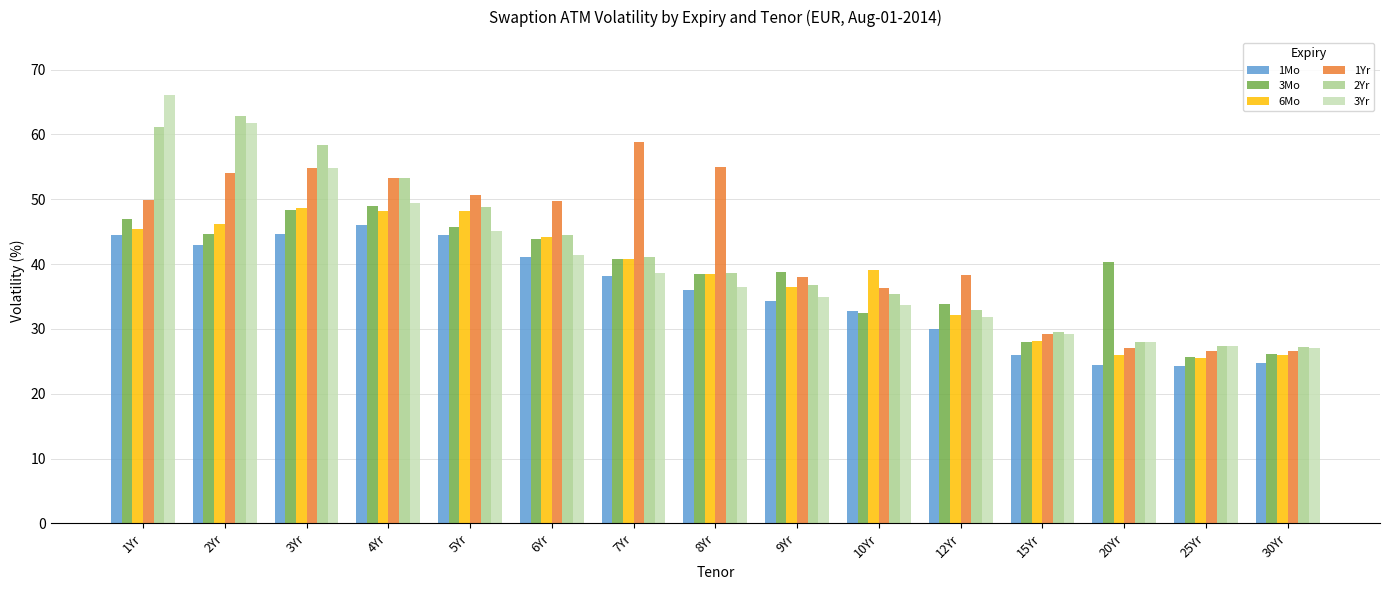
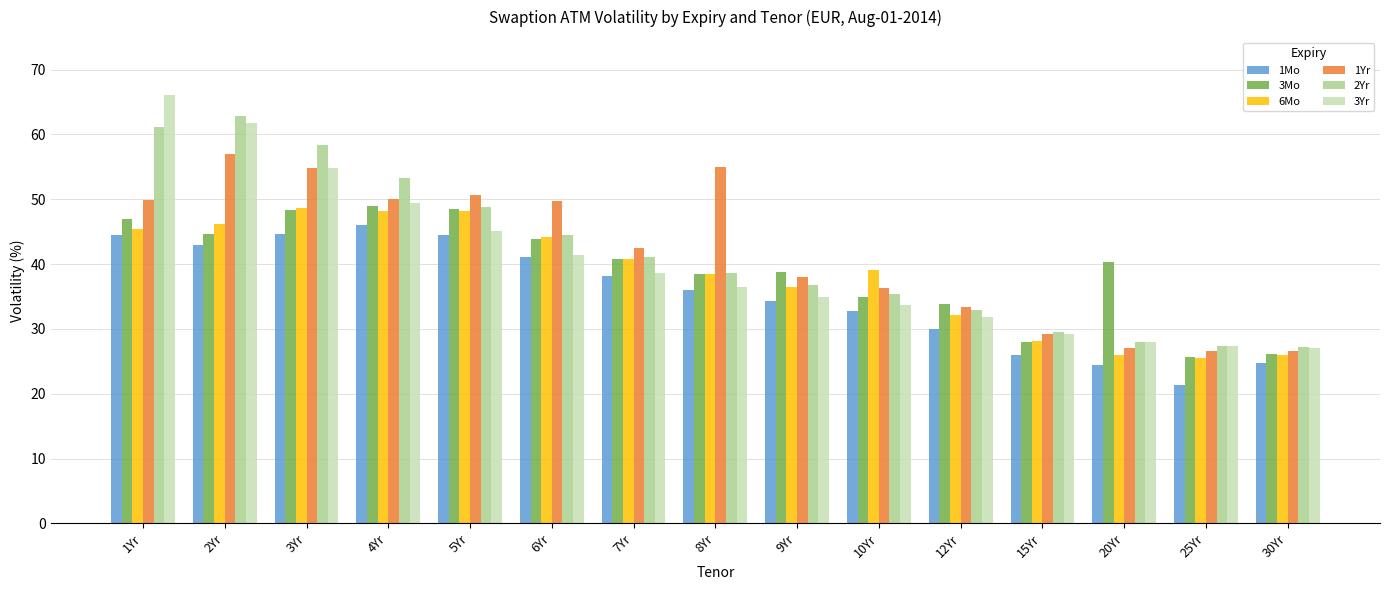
1Yr, 2Yr: 54 -> 57
1Yr, 4Yr: 53 -> 50
3Mo, 5Yr: 46 -> 48
1Yr, 7Yr: 59 -> 43
3Mo, 10Yr: 32 -> 35
1Yr, 12Yr: 38 -> 33
1Mo, 25Yr: 24 -> 21
